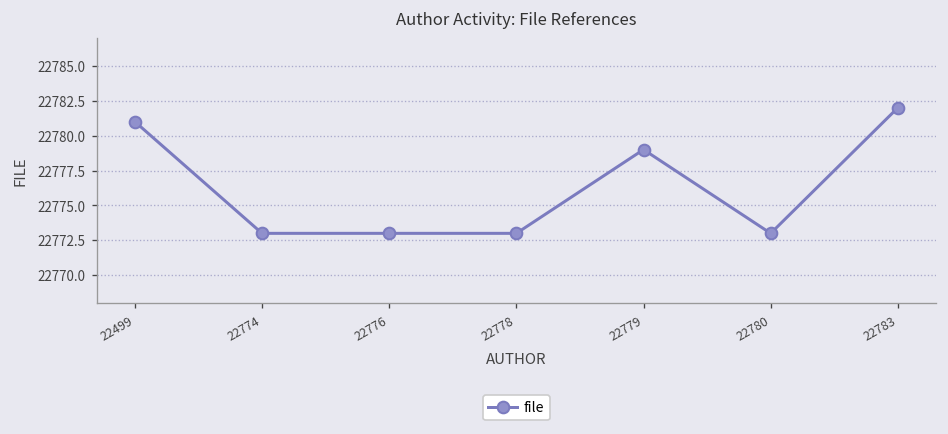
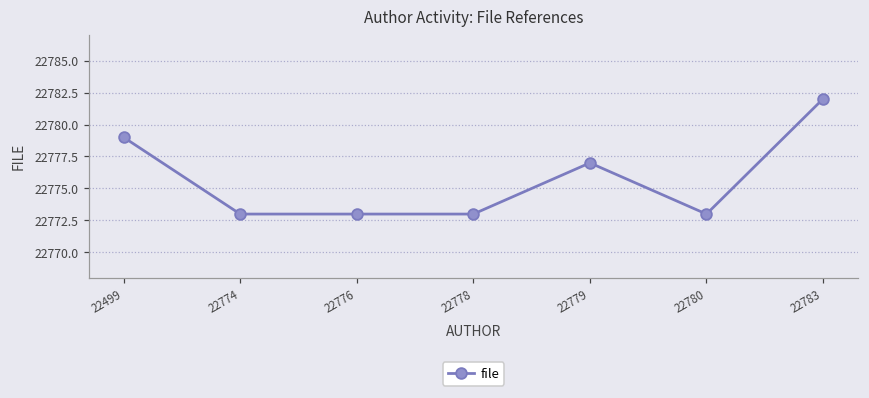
22499: 22781 -> 22779
22779: 22779 -> 22777
